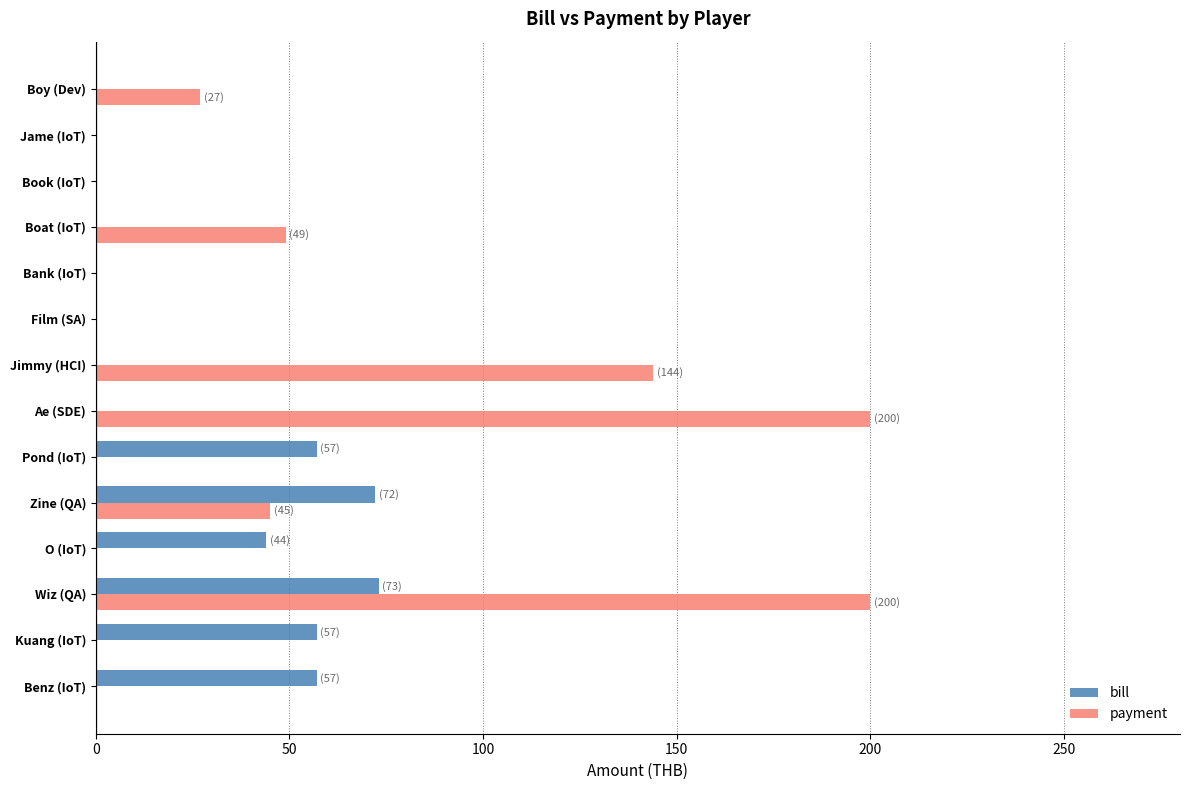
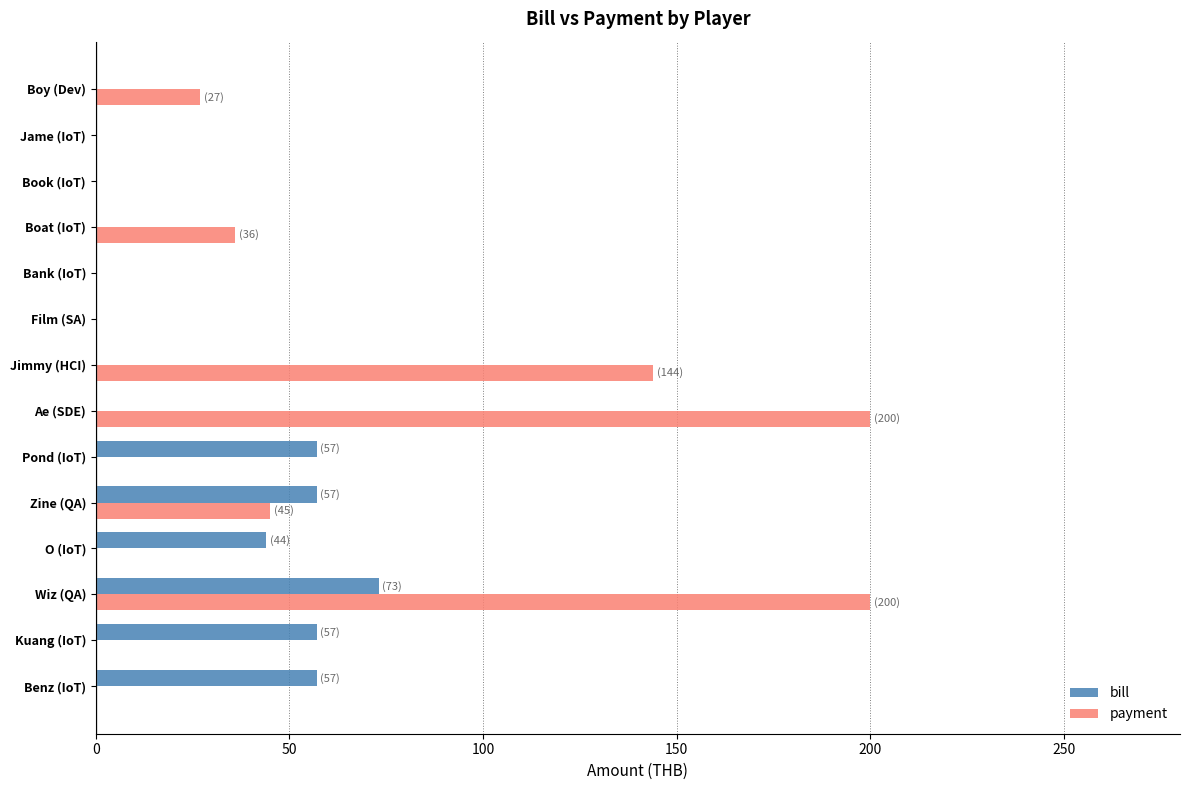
payment, Boat (IoT): (49) -> (36)
bill, Zine (QA): (72) -> (57)
